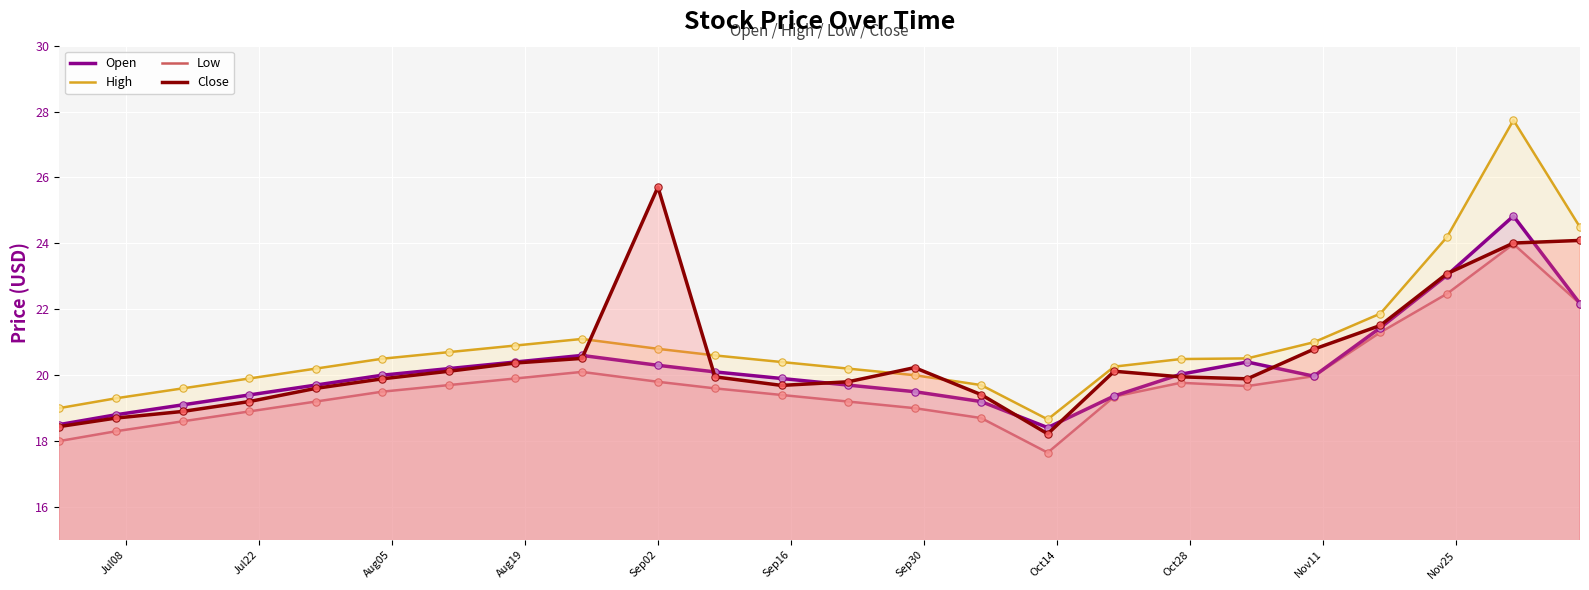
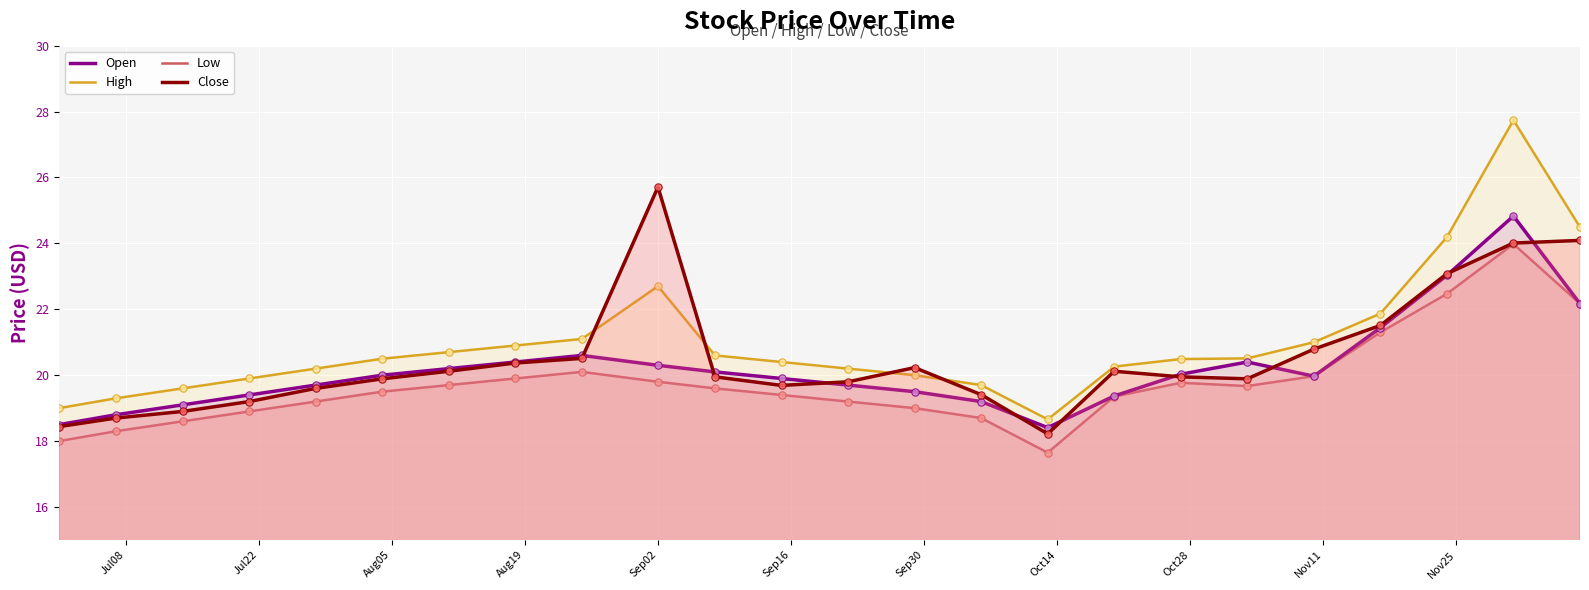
High, Sep02: 20.8 -> 22.7
